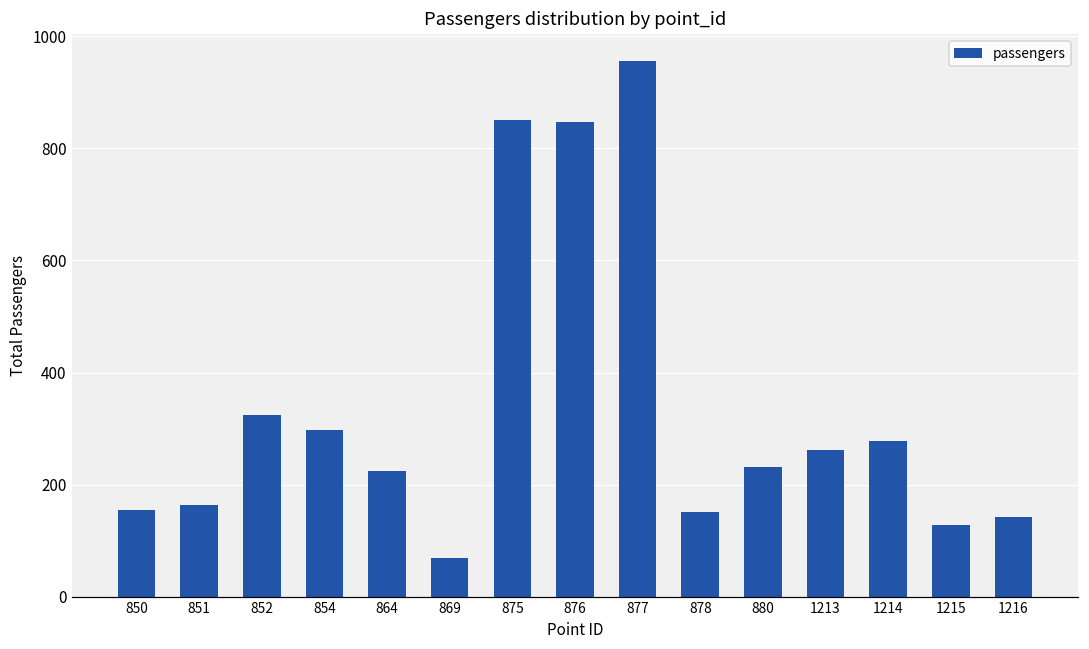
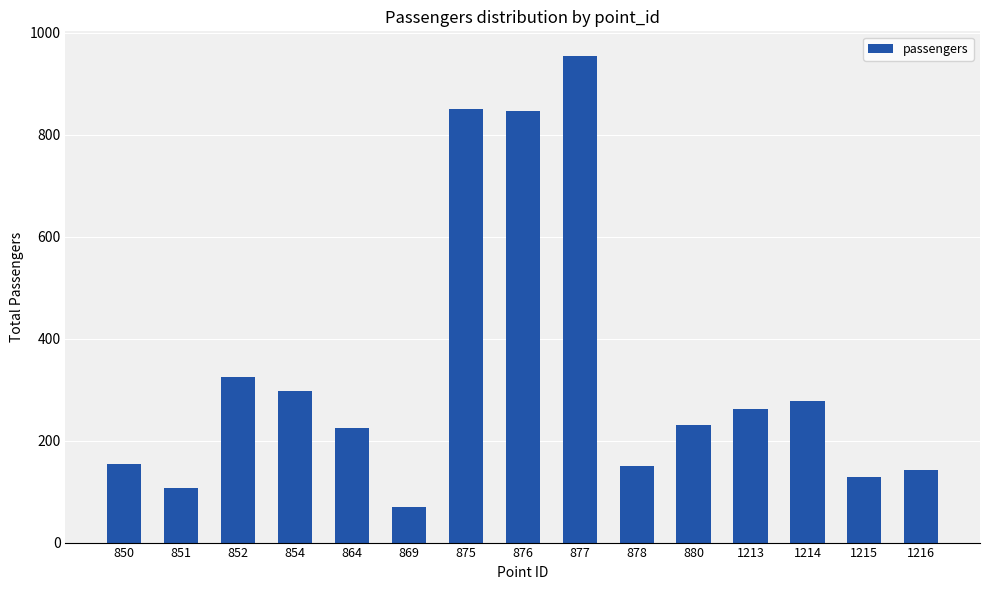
851: 160 -> 110
